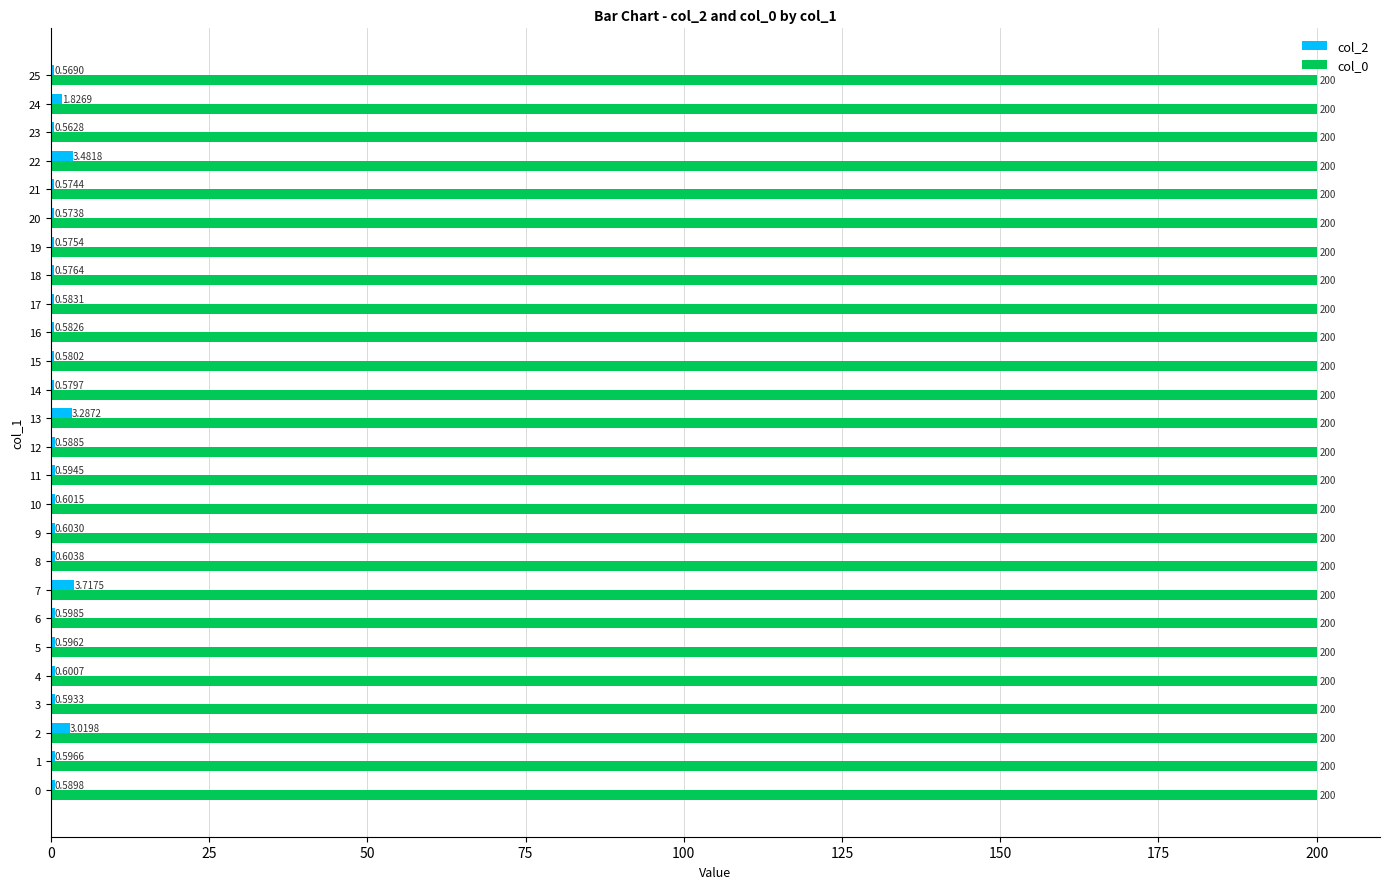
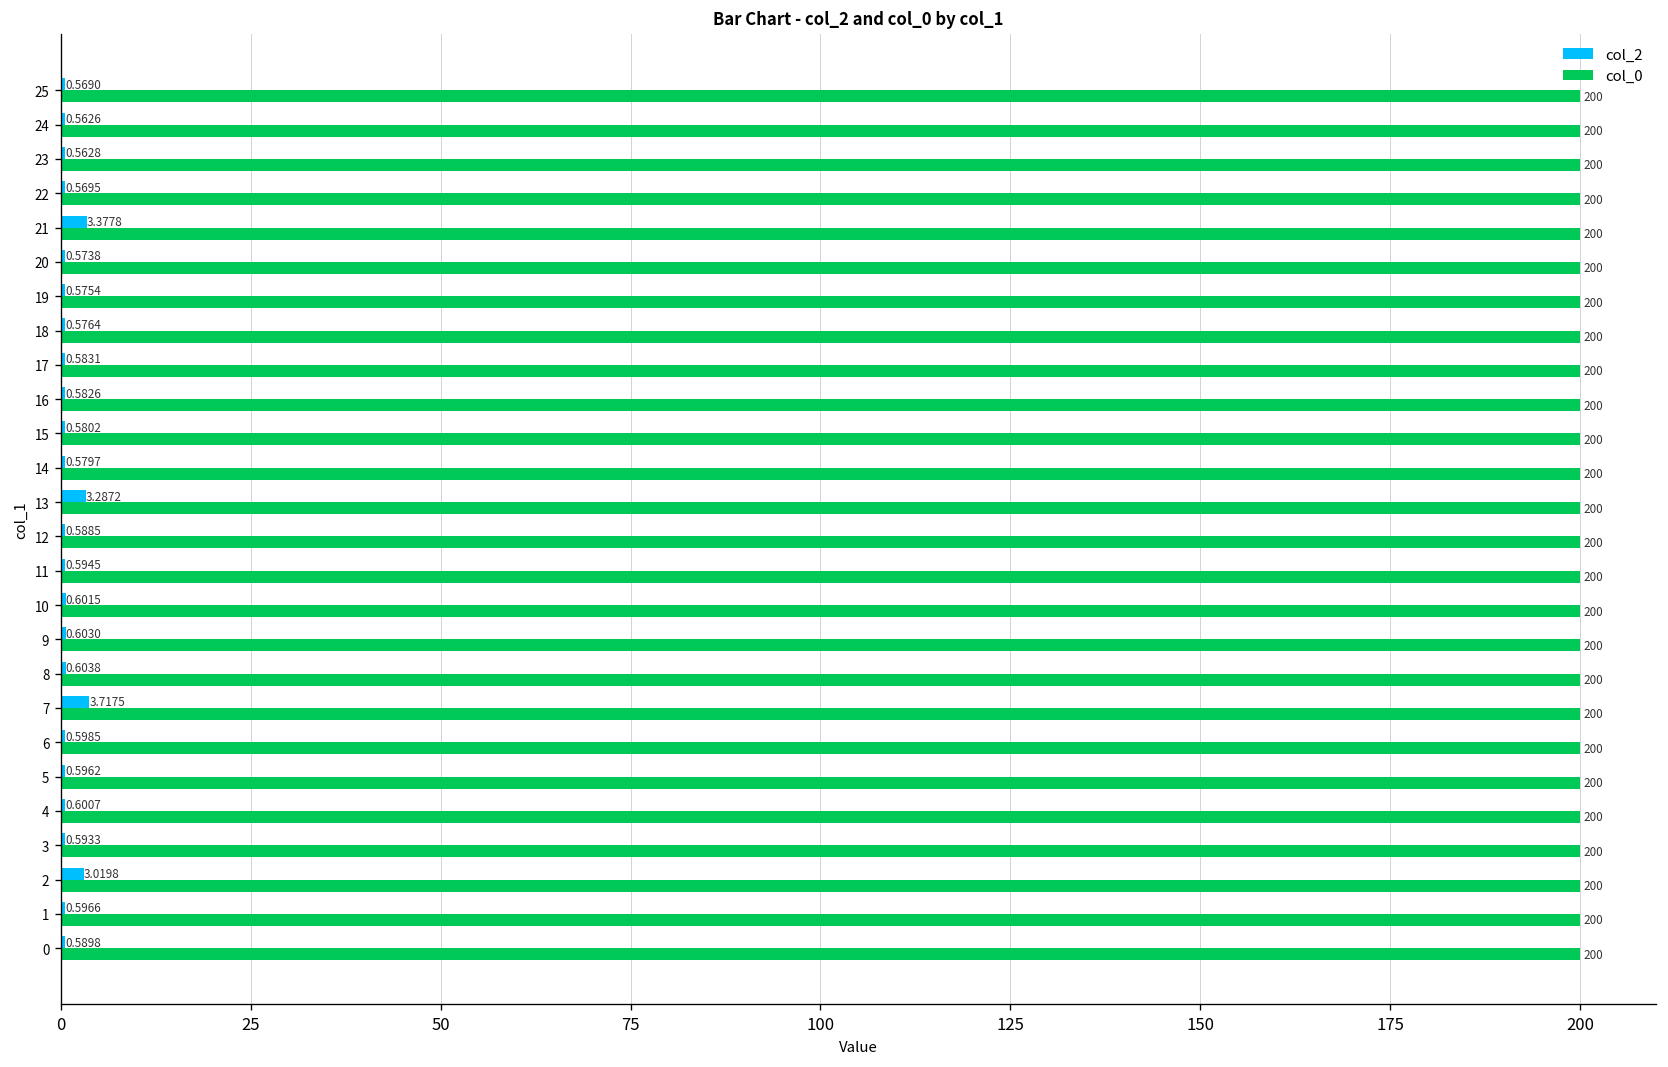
col_2, 24: 1.8269 -> 0.5626
col_2, 22: 3.4818 -> 0.5695
col_2, 21: 0.5744 -> 3.3778
